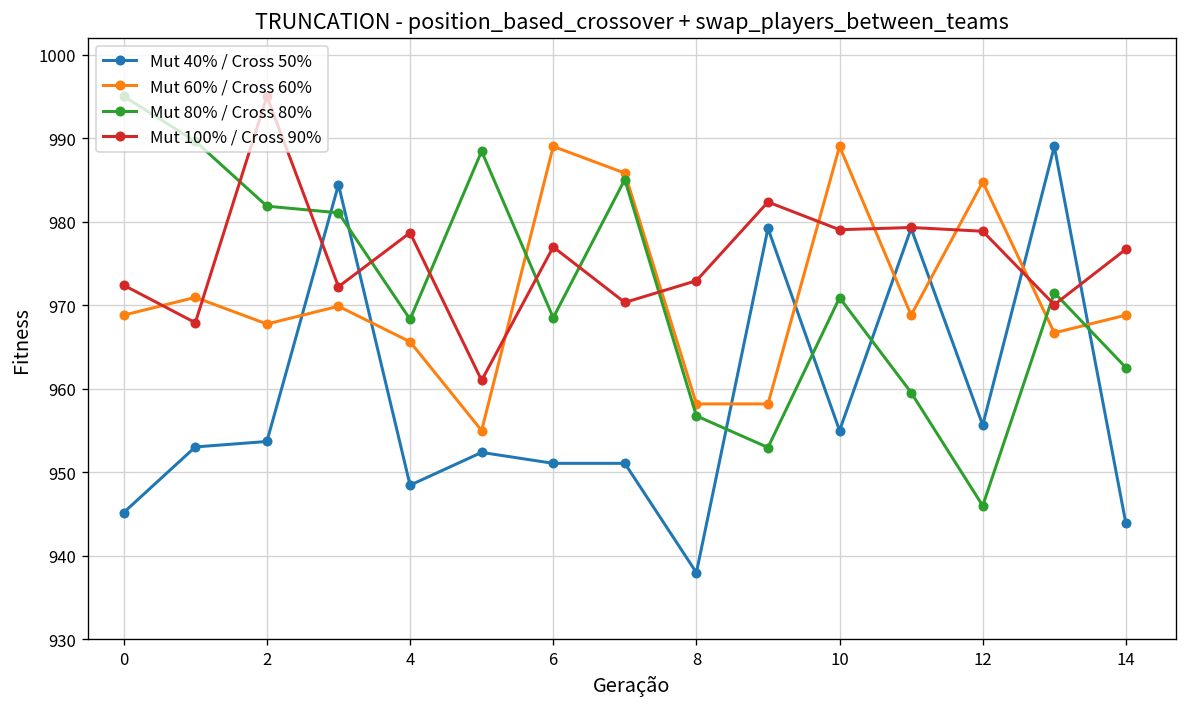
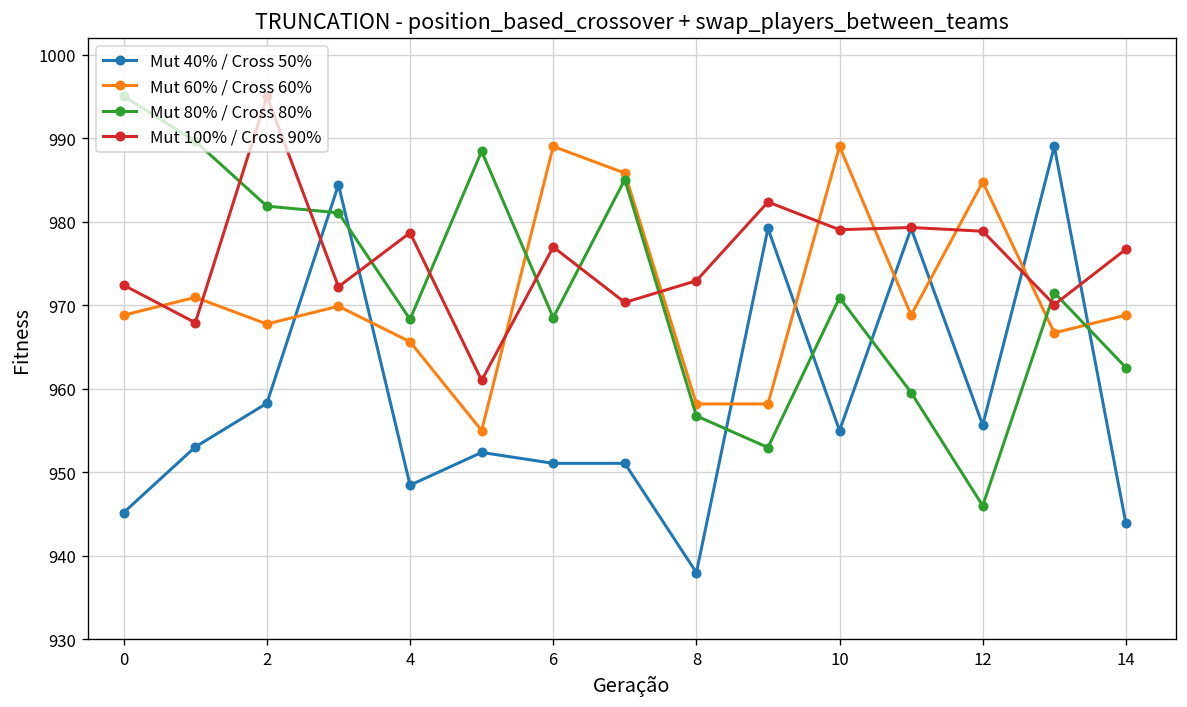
Mut 40% / Cross 50%, 2: 954 -> 958
